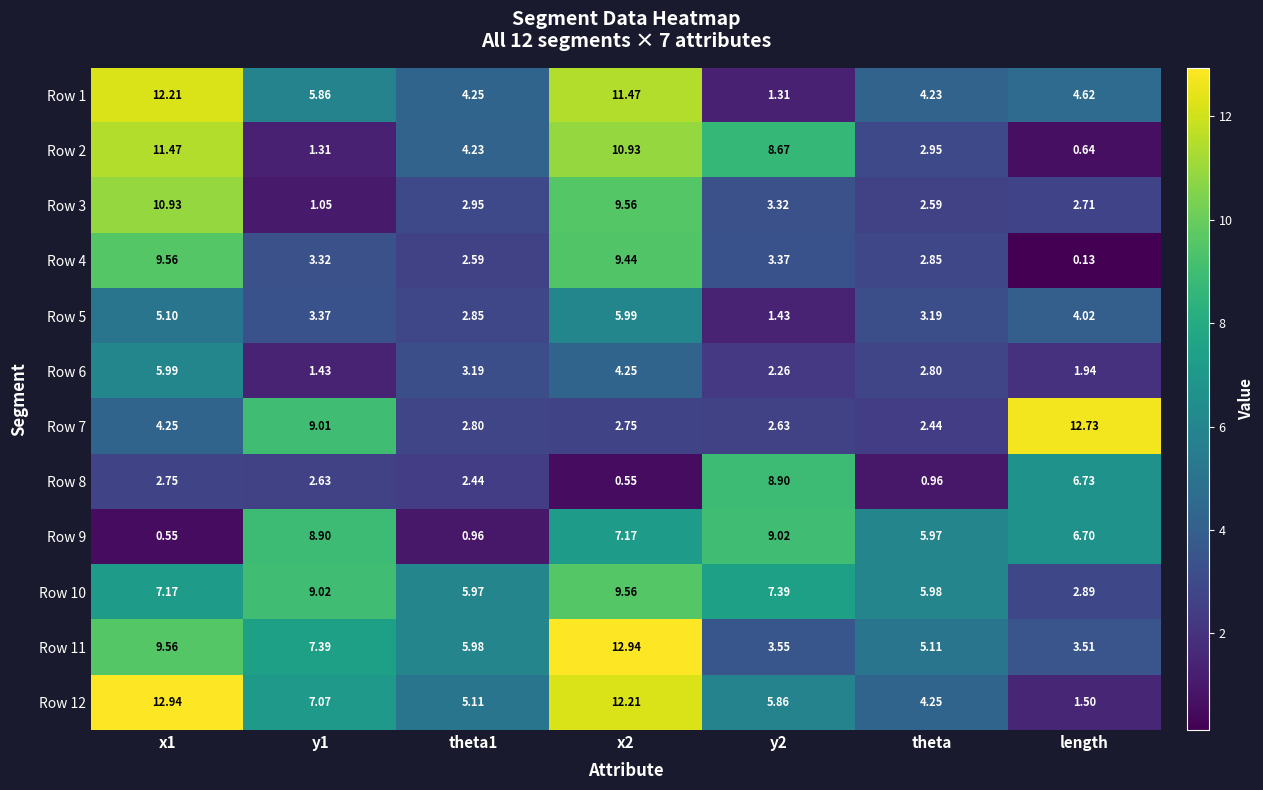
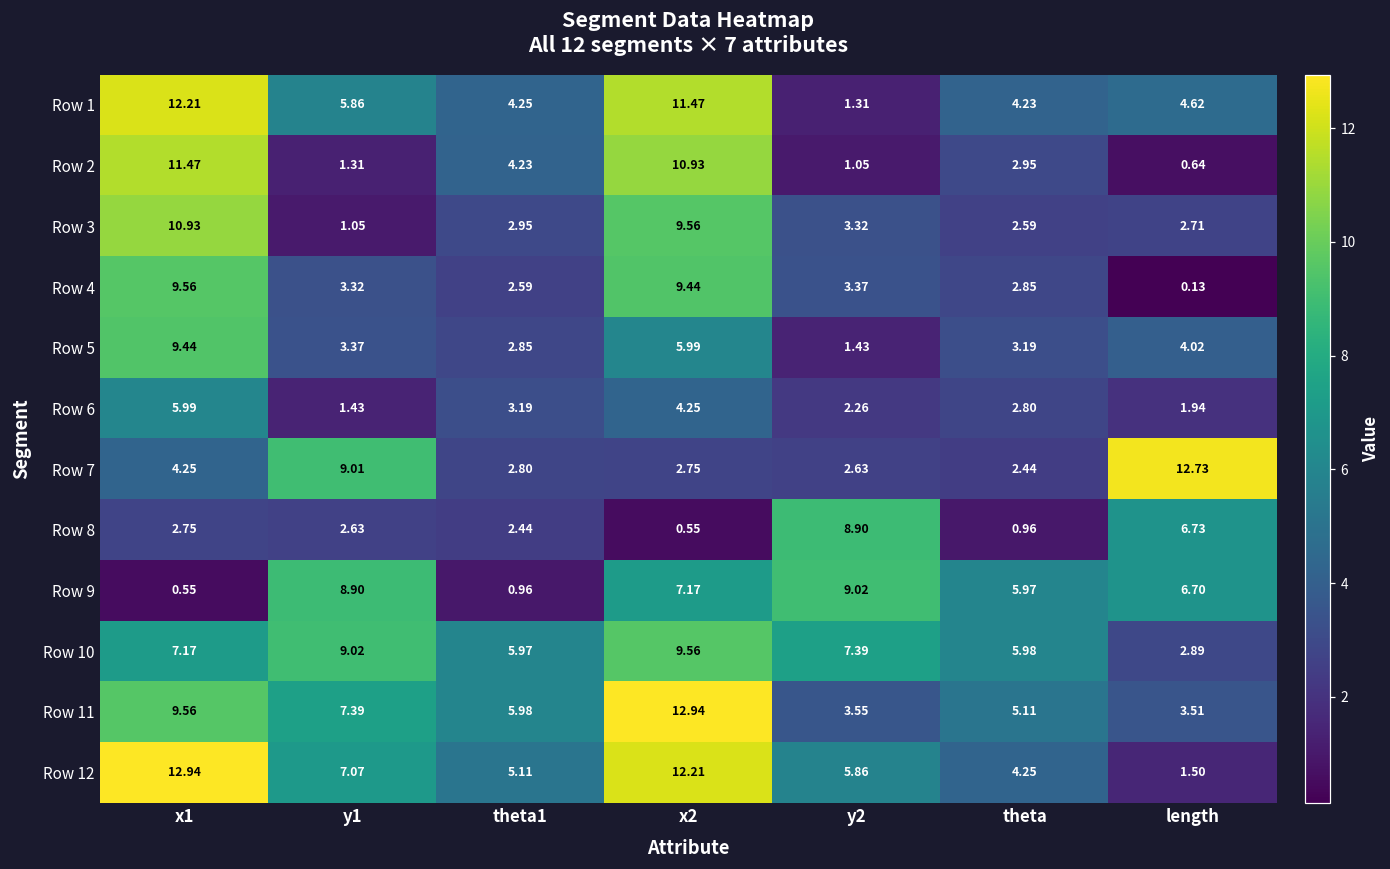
Row 2, y2: 8.67 -> 1.05
Row 5, x1: 5.10 -> 9.44
